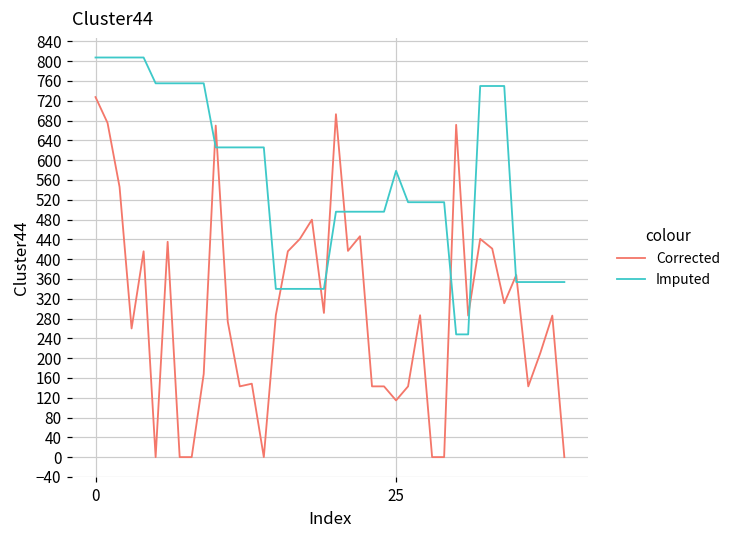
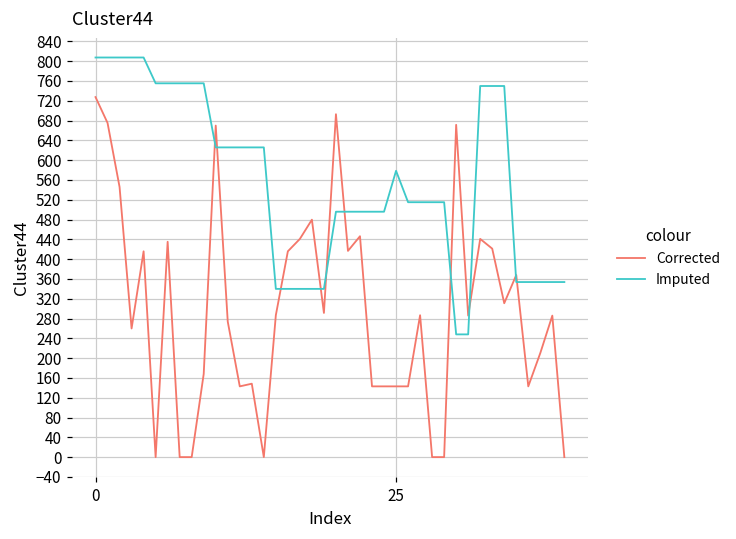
Corrected, 25: 110 -> 140
